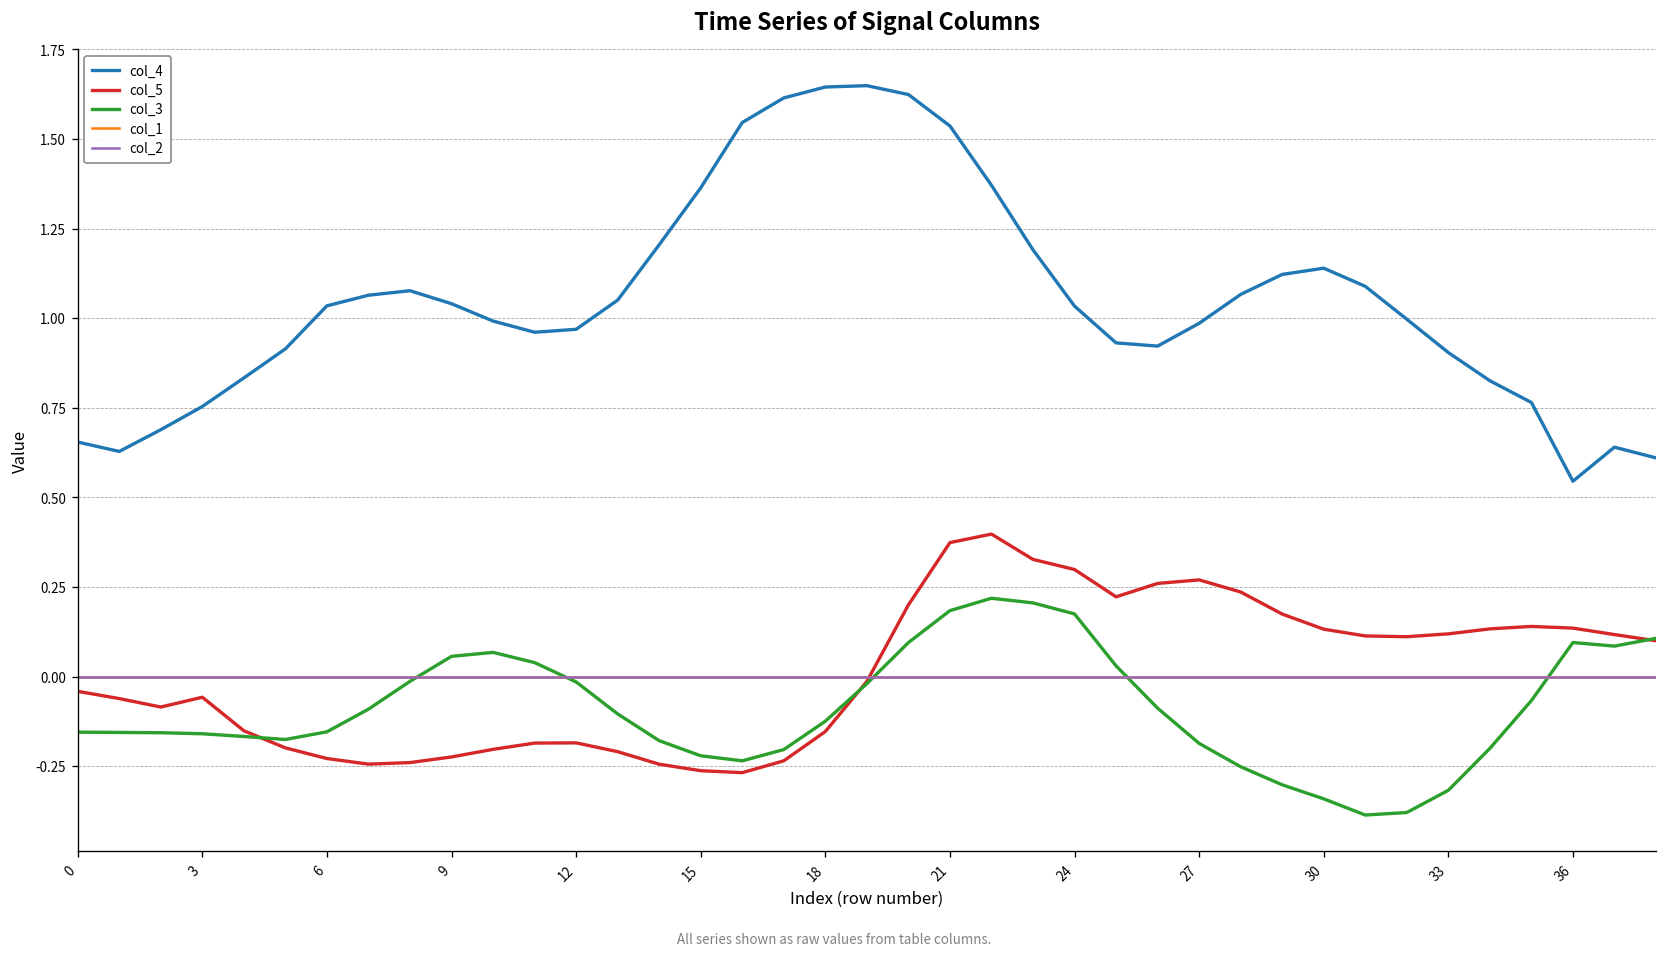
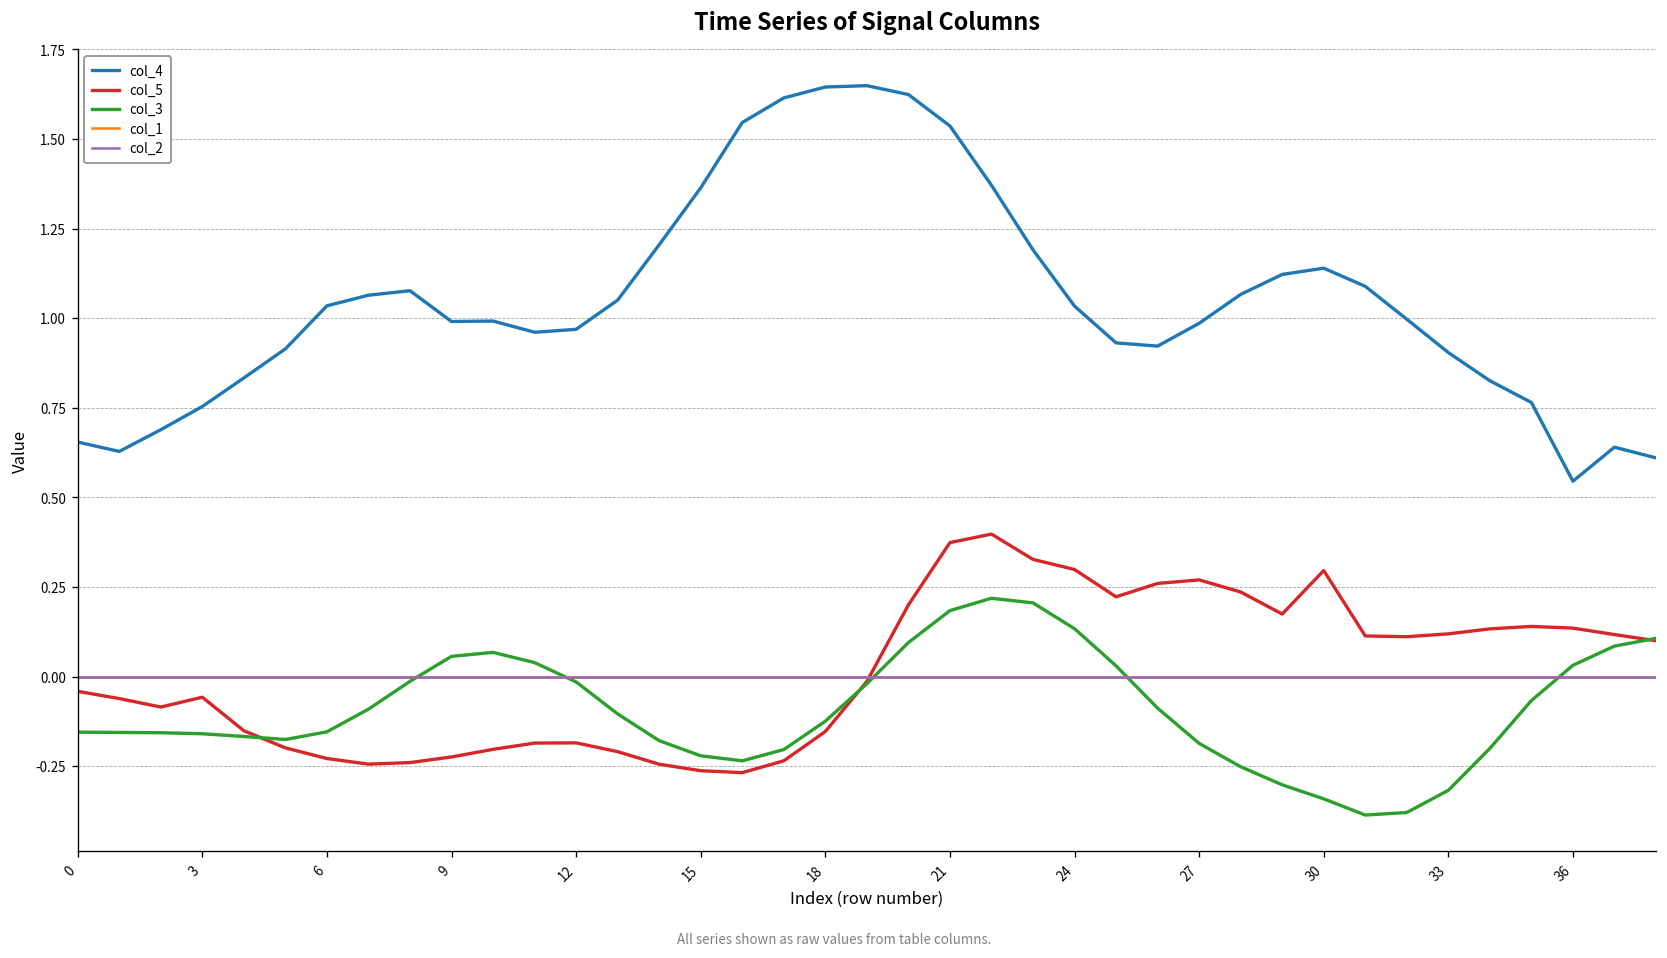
col_4, 9: 1.04 -> 0.99
col_3, 24: 0.17 -> 0.13
col_5, 30: 0.13 -> 0.30
col_3, 36: 0.09 -> 0.03
